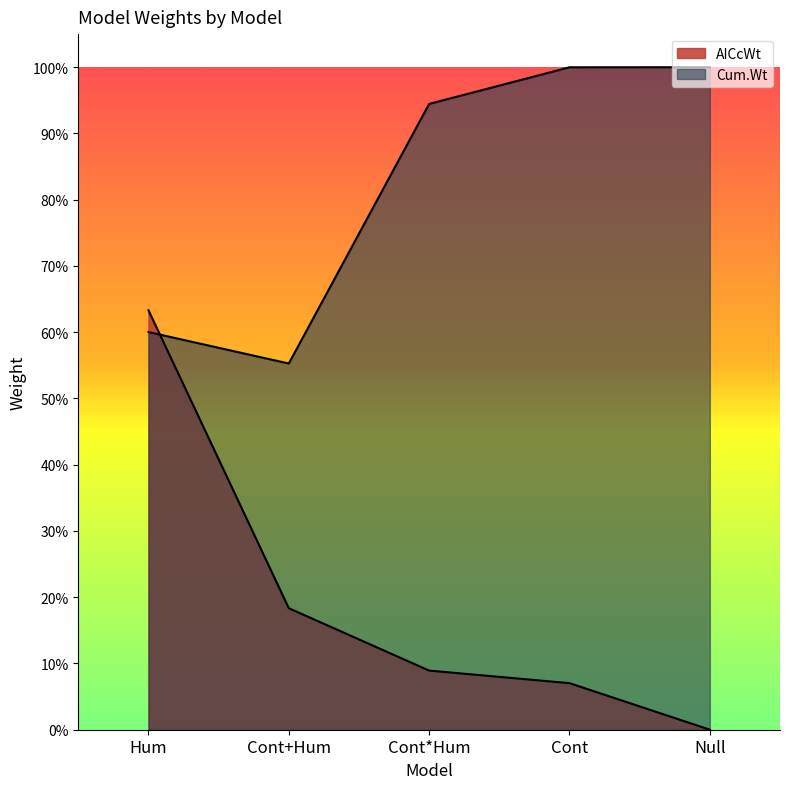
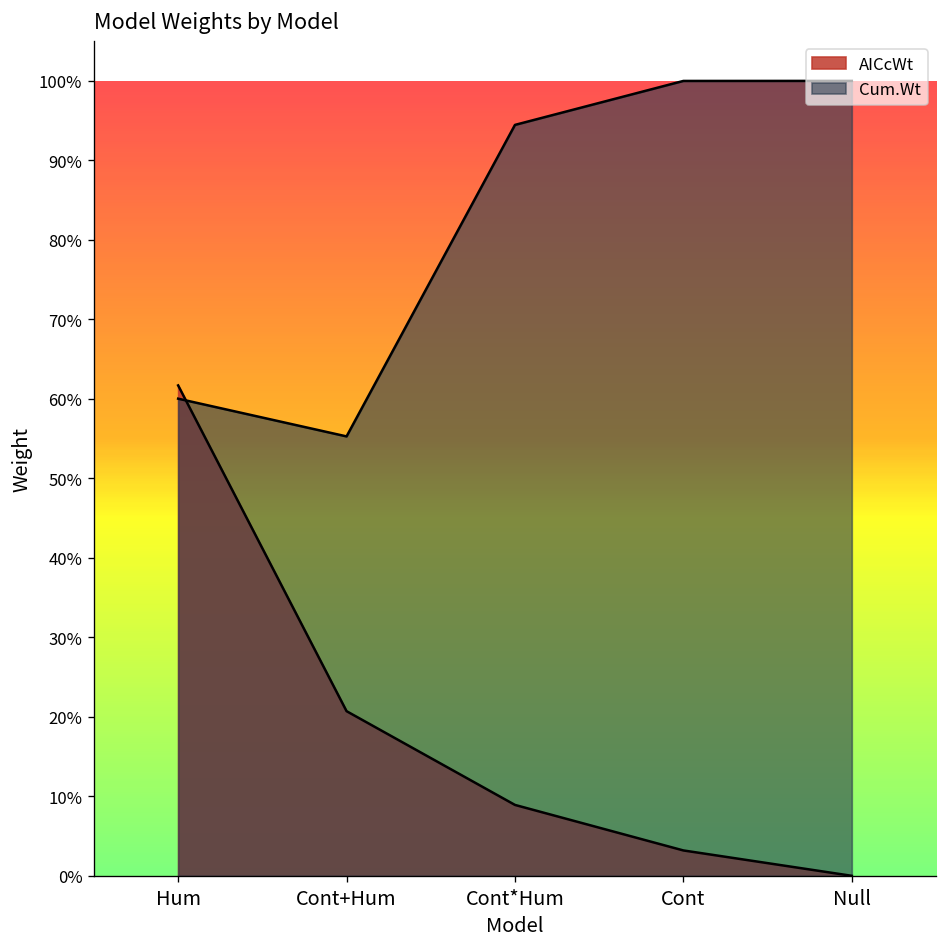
AICcWt, Hum: 63% -> 62%
AICcWt, Cont+Hum: 18% -> 21%
AICcWt, Cont: 7% -> 3%
